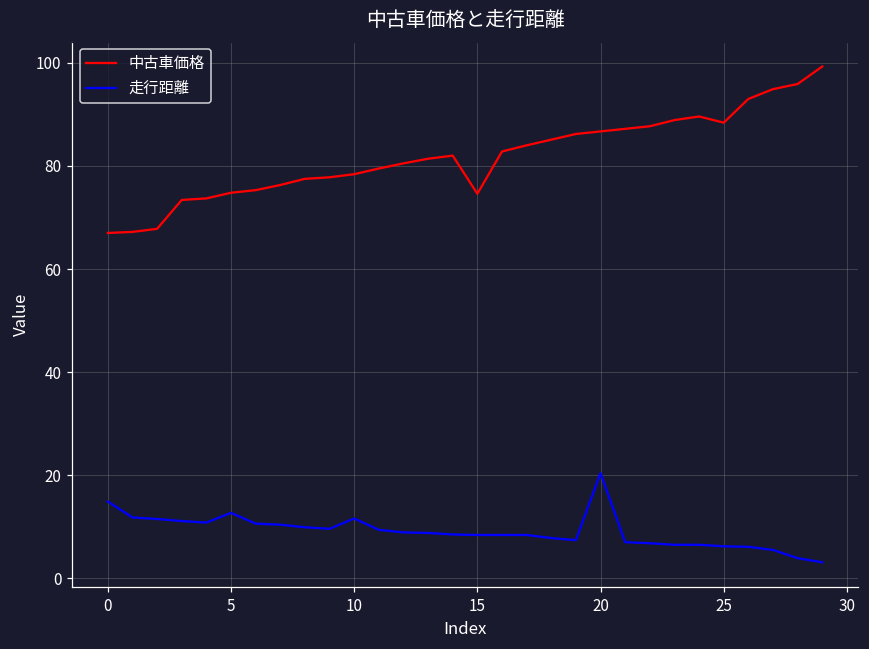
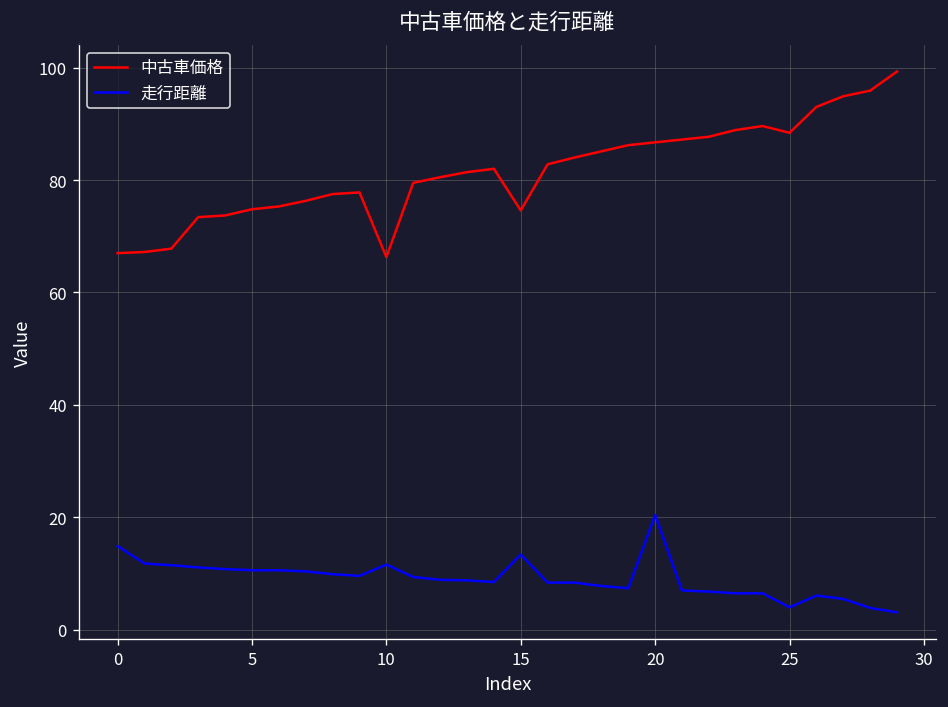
走行距離, 5: 13 -> 11
中古車価格, 10: 78 -> 66
走行距離, 15: 8 -> 13
走行距離, 25: 6 -> 4
